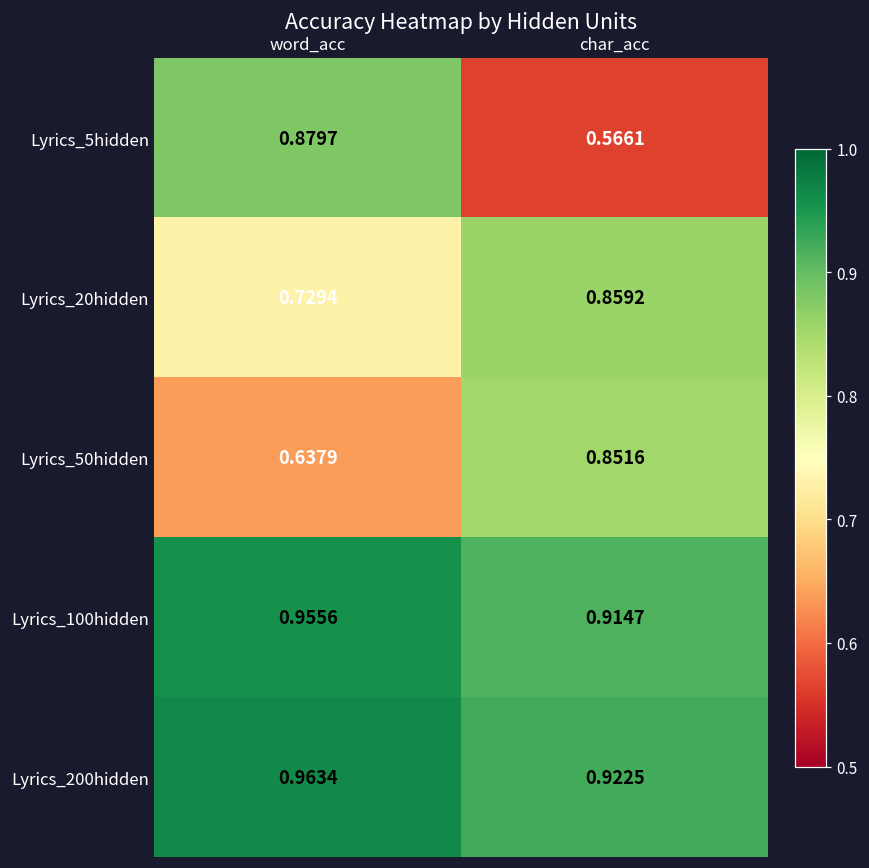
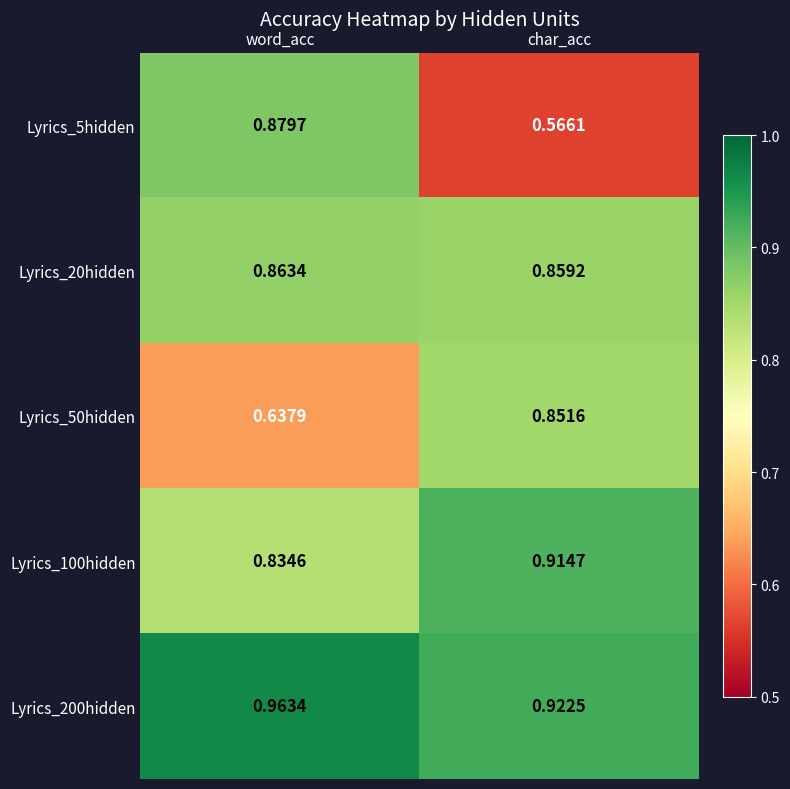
Lyrics_20hidden, word_acc: 0.7294 -> 0.8634
Lyrics_100hidden, word_acc: 0.9556 -> 0.8346
